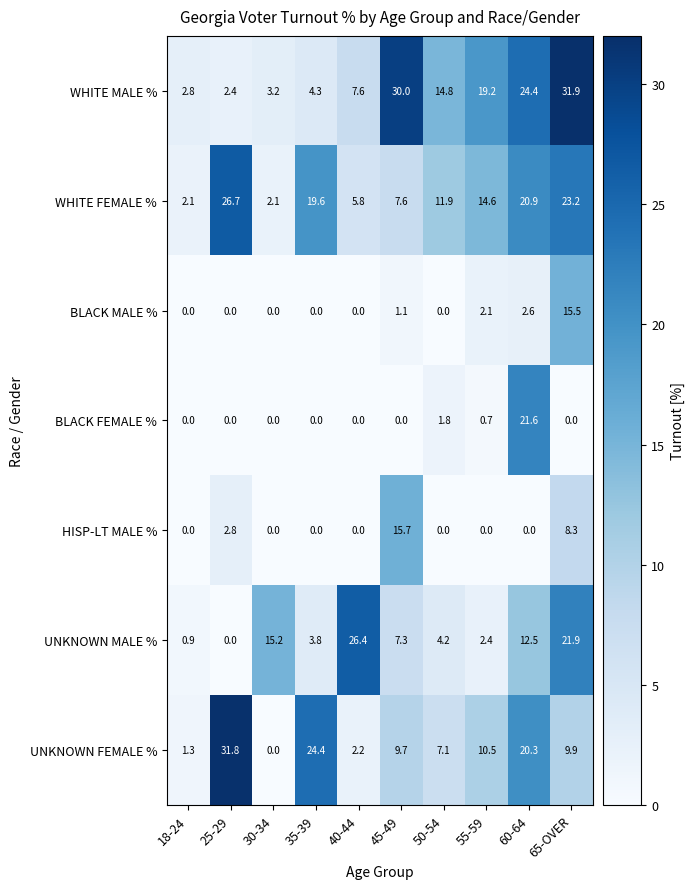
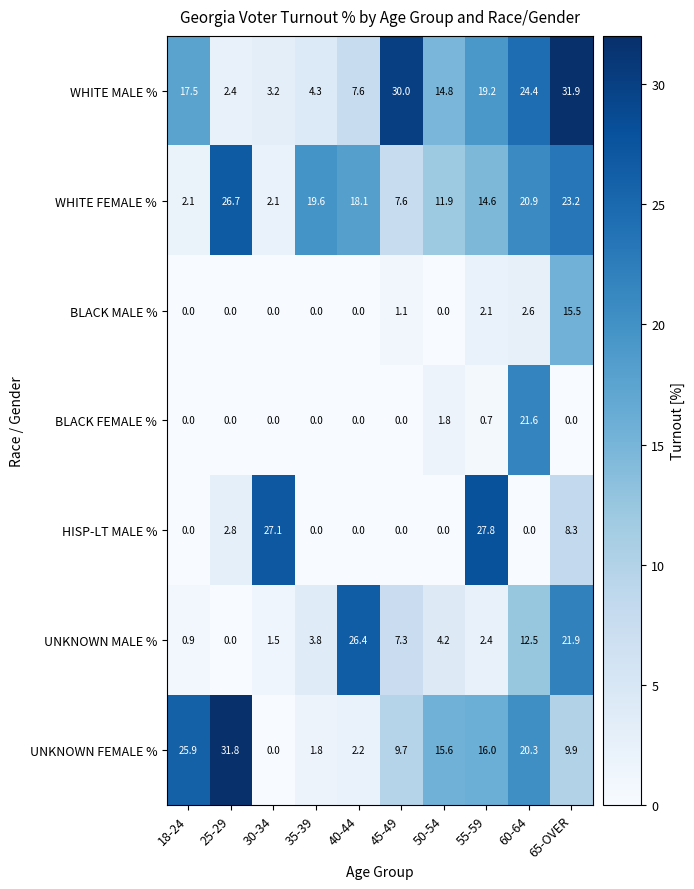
WHITE MALE %, 18-24: 2.8 -> 17.5
WHITE FEMALE %, 40-44: 5.8 -> 18.1
HISP-LT MALE %, 30-34: 0.0 -> 27.1
HISP-LT MALE %, 45-49: 15.7 -> 0.0
HISP-LT MALE %, 55-59: 0.0 -> 27.8
UNKNOWN MALE %, 30-34: 15.2 -> 1.5
UNKNOWN FEMALE %, 18-24: 1.3 -> 25.9
UNKNOWN FEMALE %, 35-39: 24.4 -> 1.8
UNKNOWN FEMALE %, 50-54: 7.1 -> 15.6
UNKNOWN FEMALE %, 55-59: 10.5 -> 16.0
